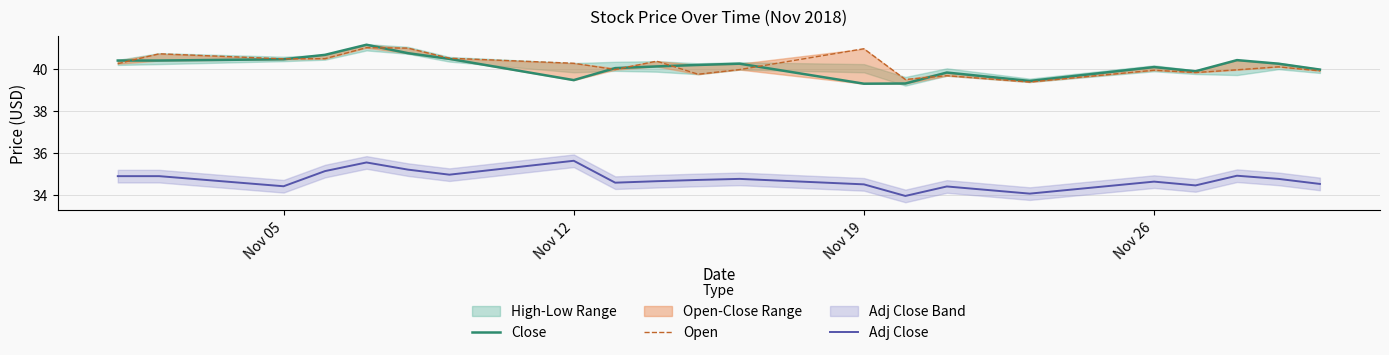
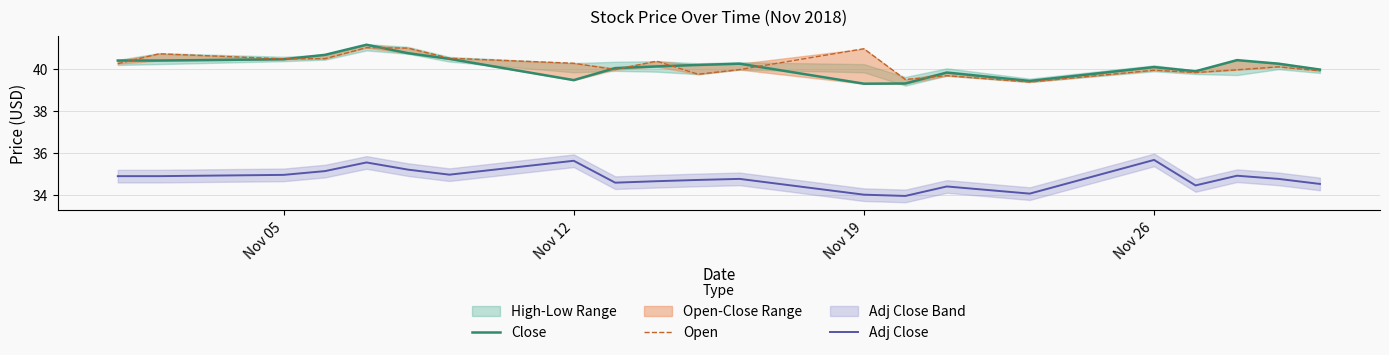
Adj Close, Nov 05: 34.4 -> 35.0
Adj Close, Nov 19: 34.5 -> 34.0
Adj Close, Nov 26: 34.6 -> 35.7
